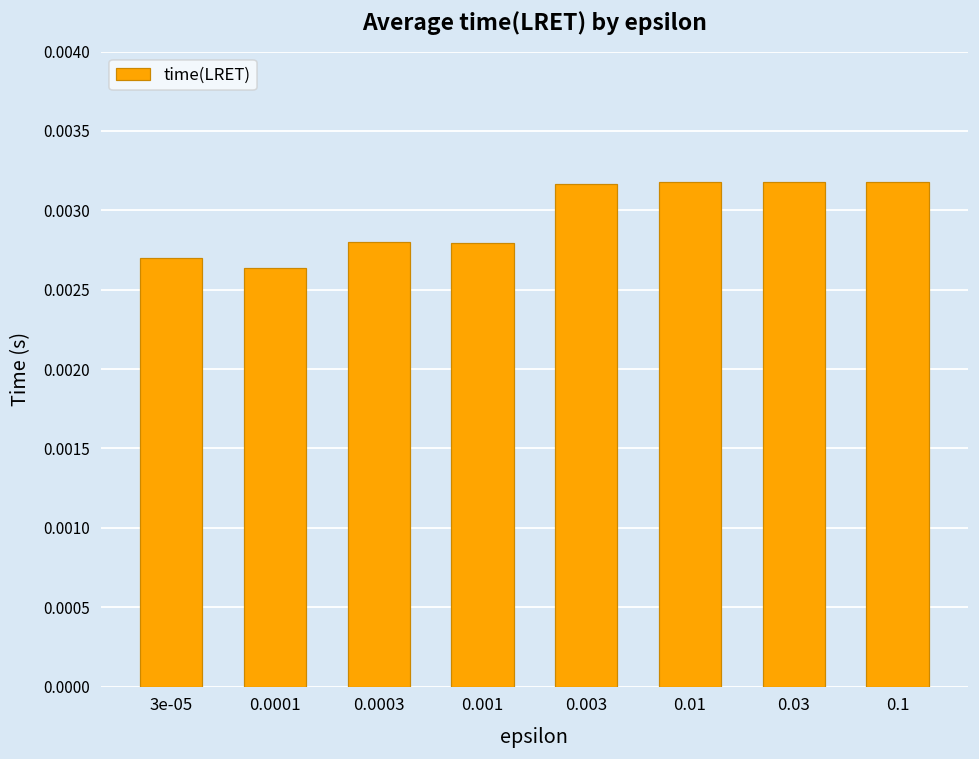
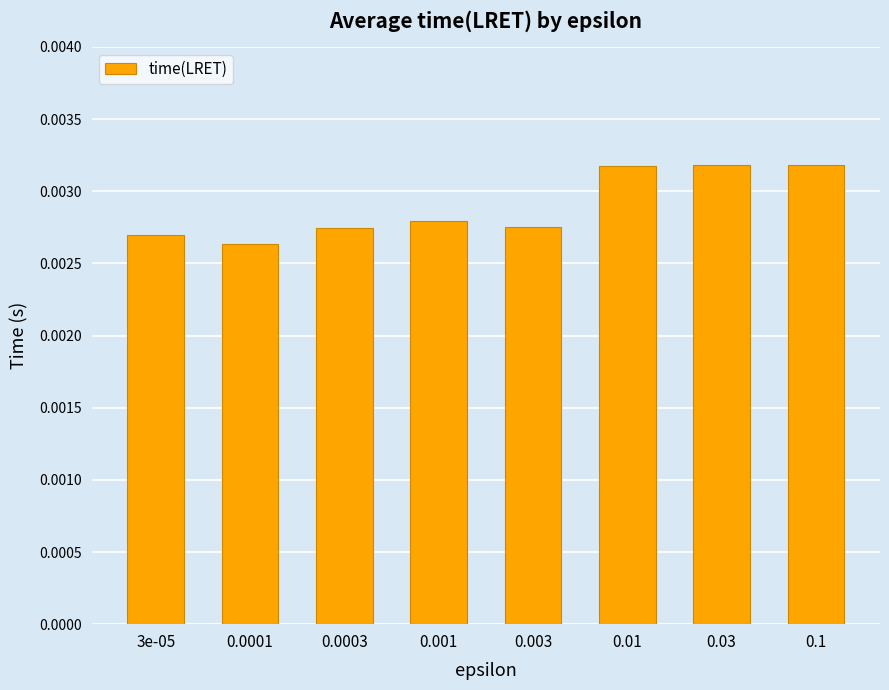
0.0003: 0.00280 -> 0.00274
0.003: 0.00317 -> 0.00275
